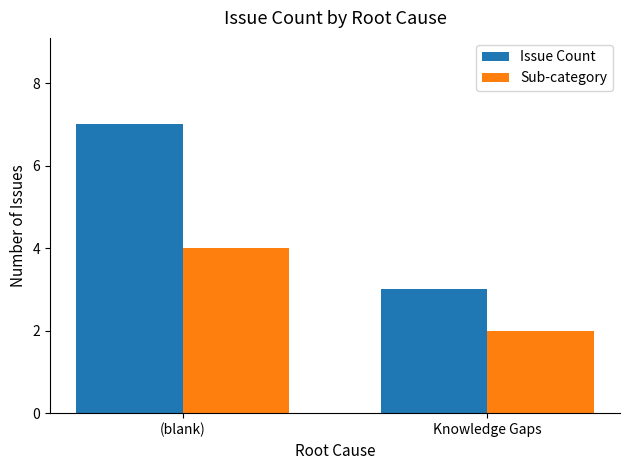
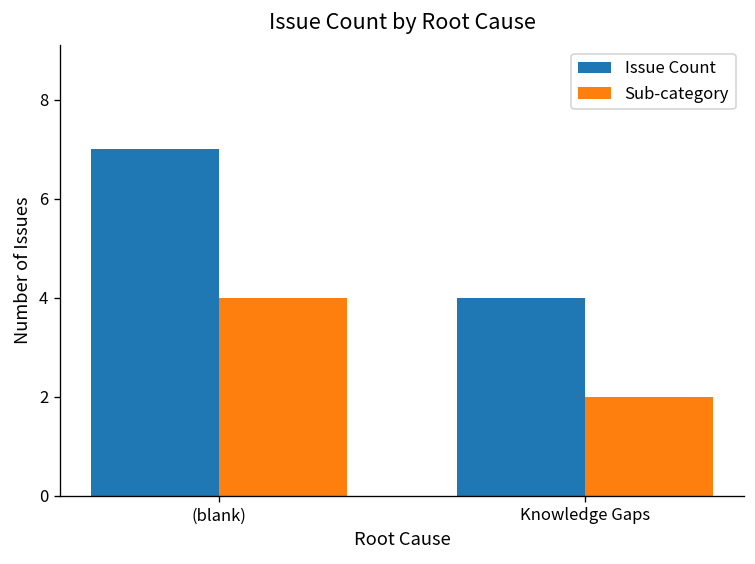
Issue Count, Knowledge Gaps: 3 -> 4
